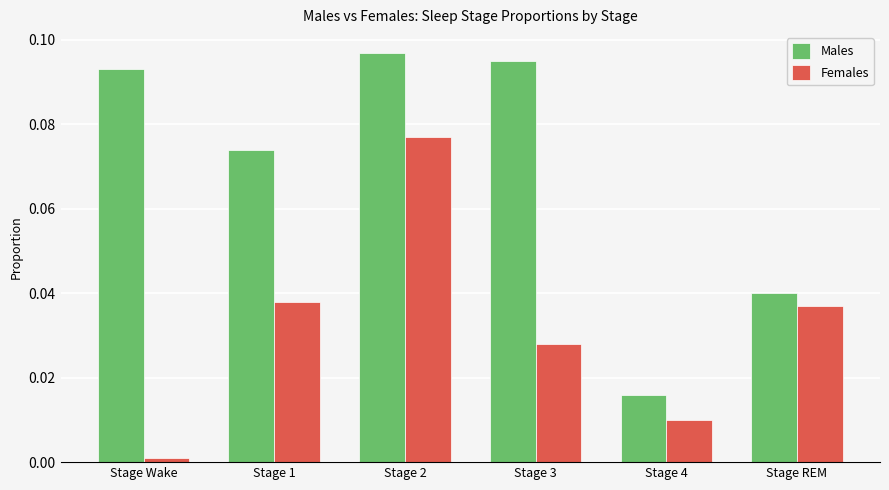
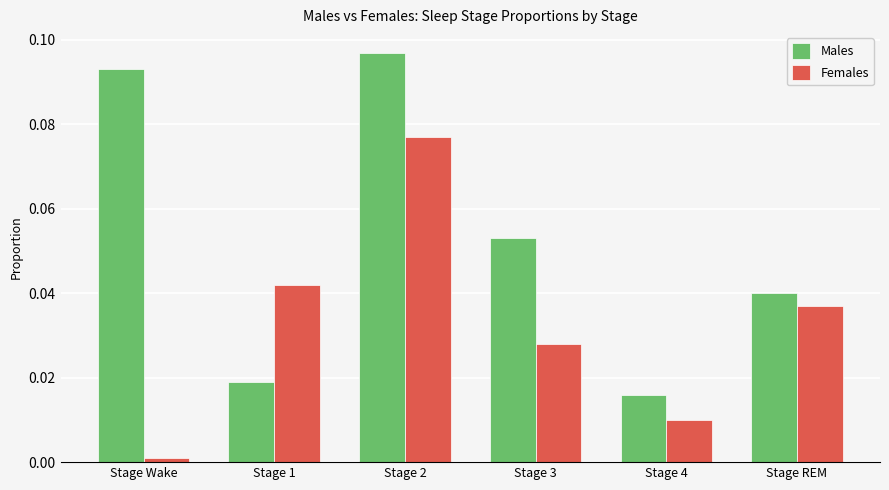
Males, Stage 1: 0.074 -> 0.019
Females, Stage 1: 0.038 -> 0.042
Males, Stage 3: 0.095 -> 0.053
